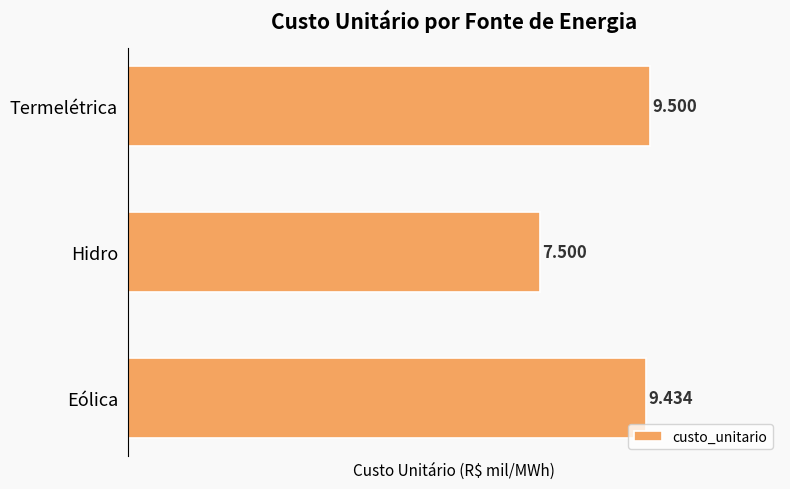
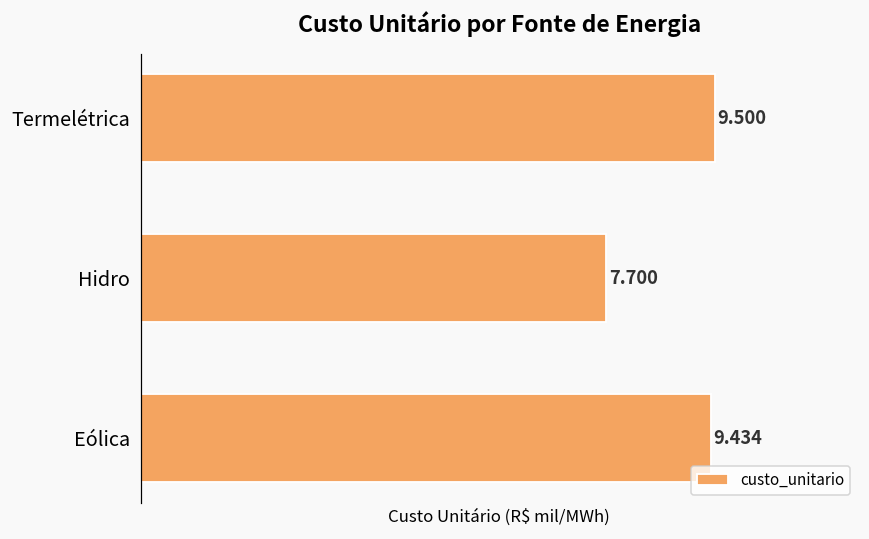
Hidro: 7.500 -> 7.700
